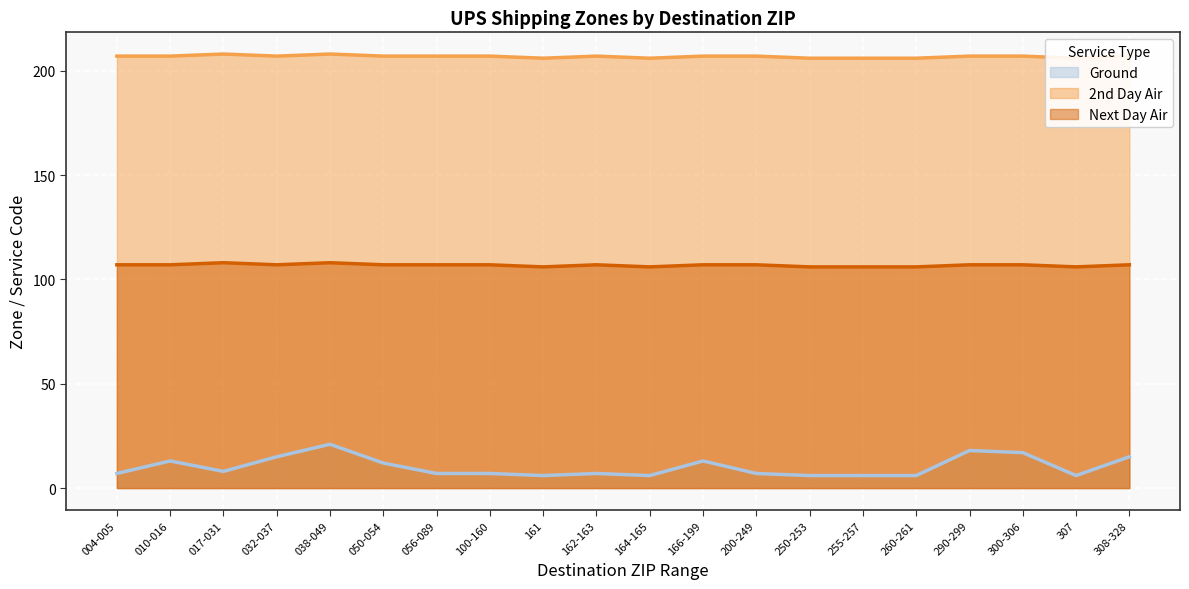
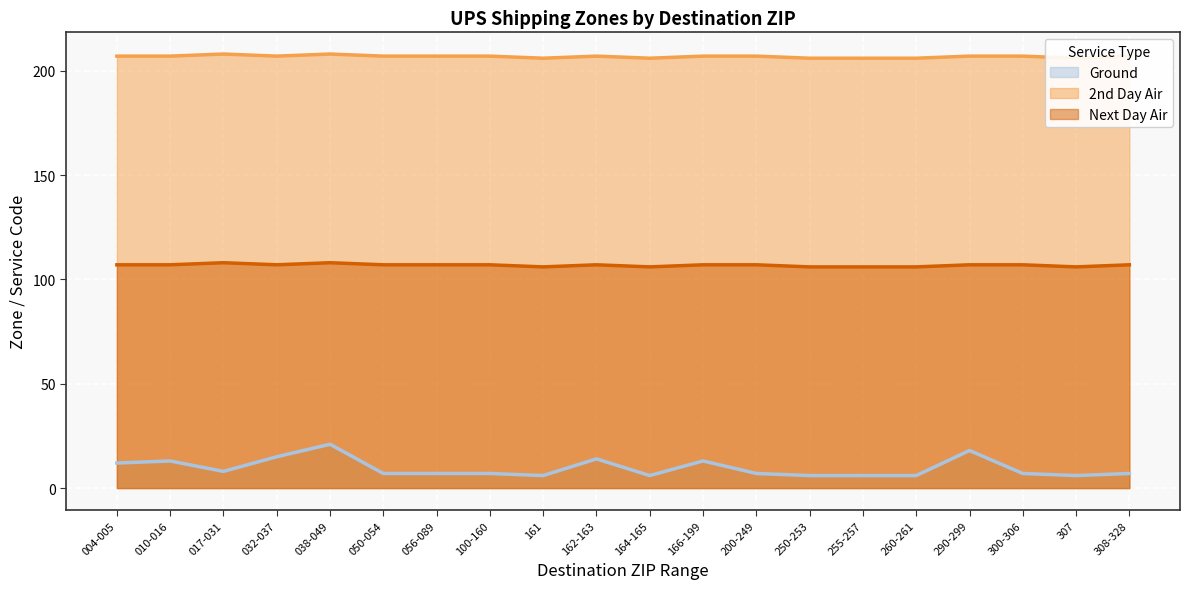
Ground, 004-005: 7 -> 12
Ground, 050-054: 12 -> 7
Ground, 162-163: 7 -> 14
Ground, 300-306: 17 -> 7
Ground, 308-328: 15 -> 7
